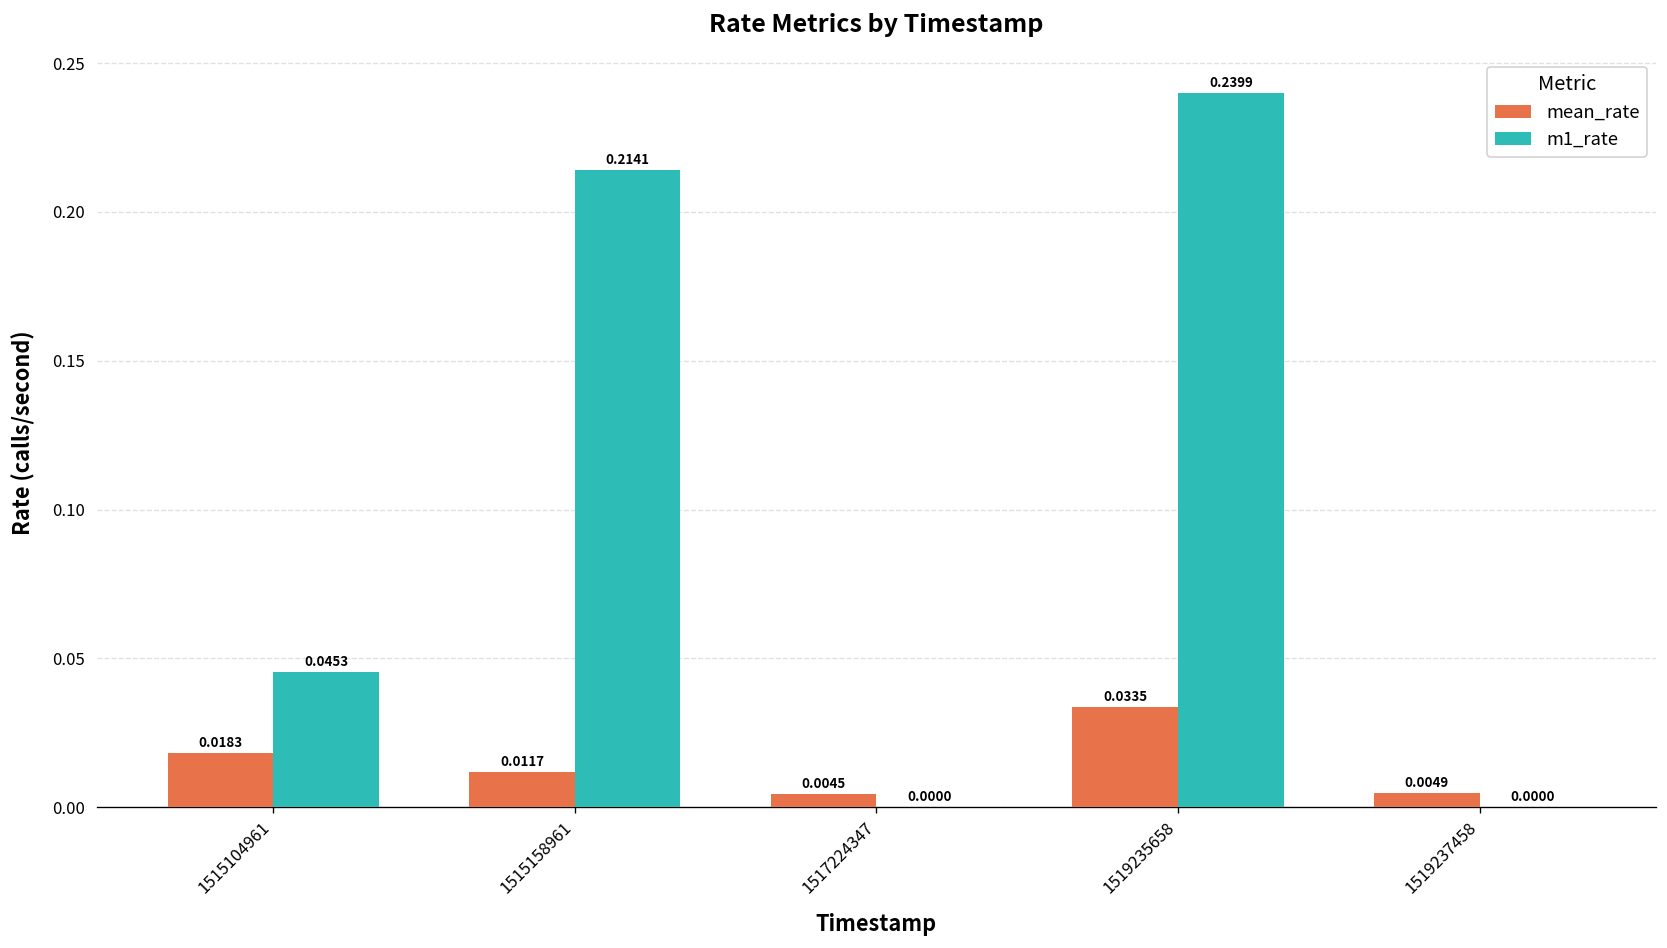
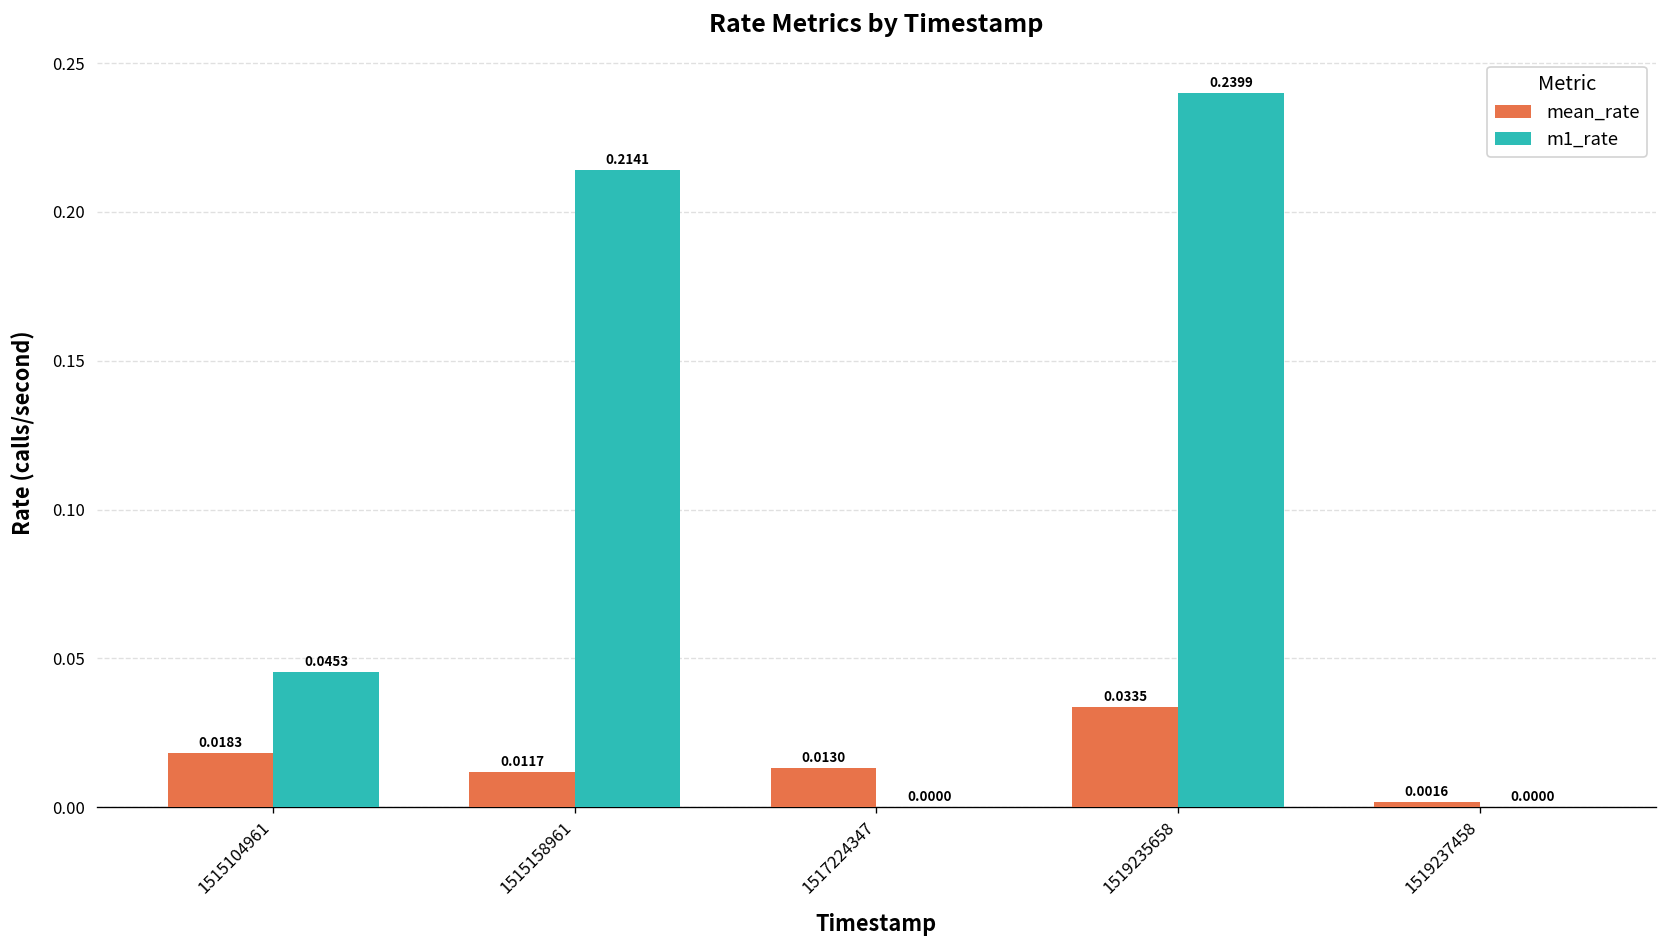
mean_rate, 1517224347: 0.0045 -> 0.0130
mean_rate, 1519237458: 0.0049 -> 0.0016
